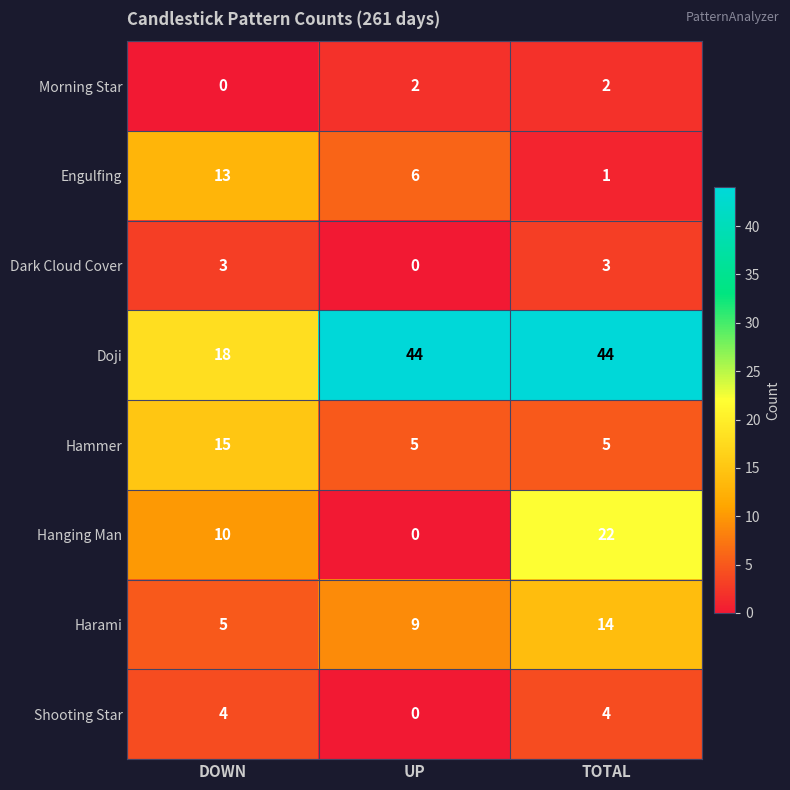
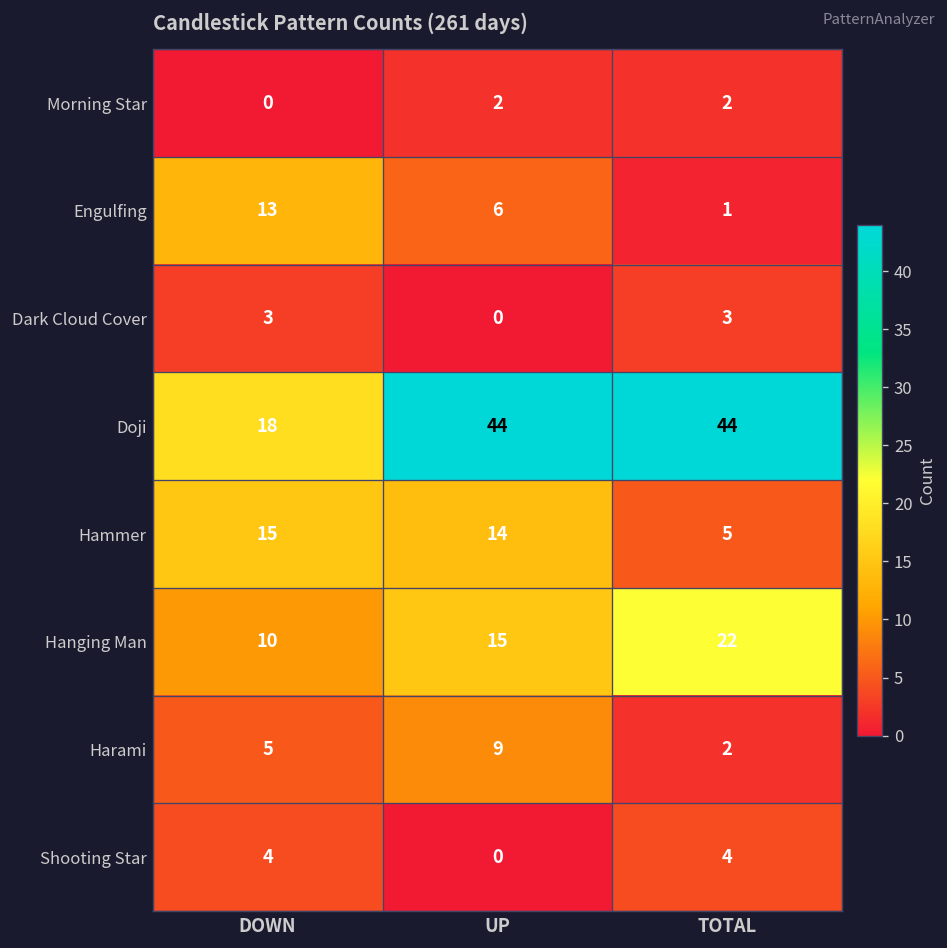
Hammer, UP: 5 -> 14
Hanging Man, UP: 0 -> 15
Harami, TOTAL: 14 -> 2
